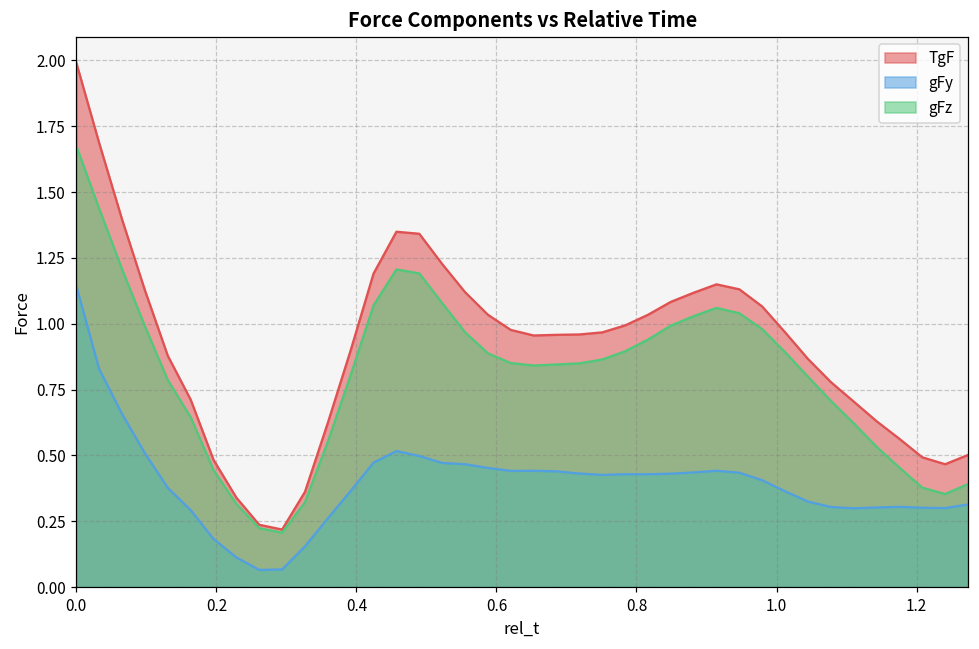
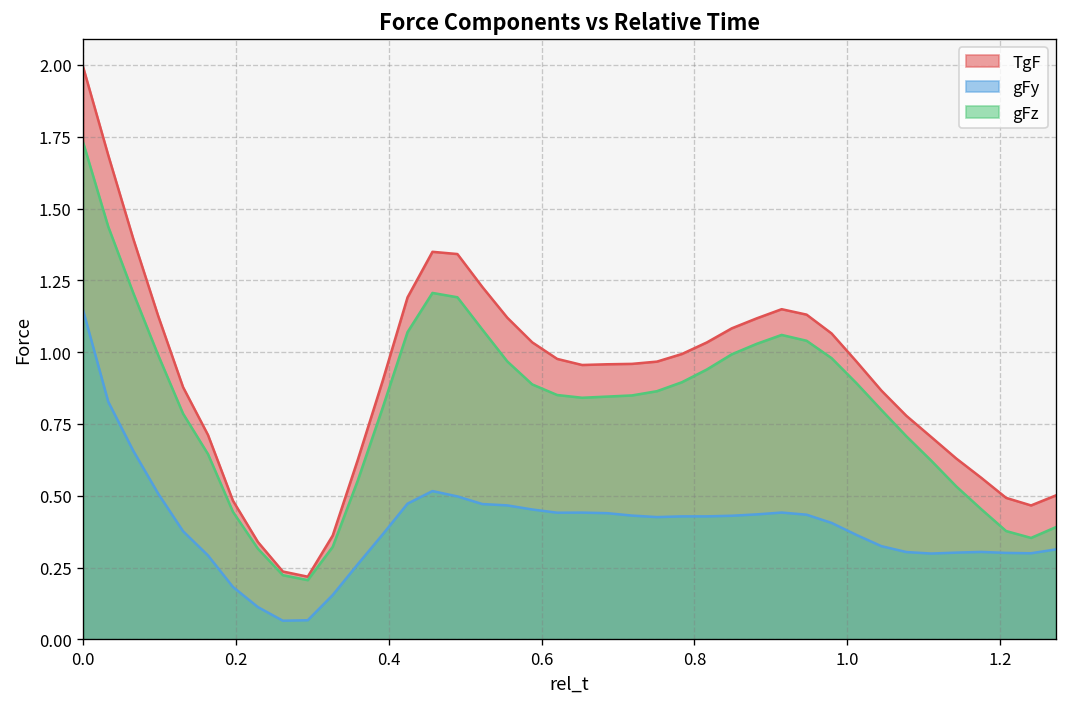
gFz, 0.0: 1.68 -> 1.73
